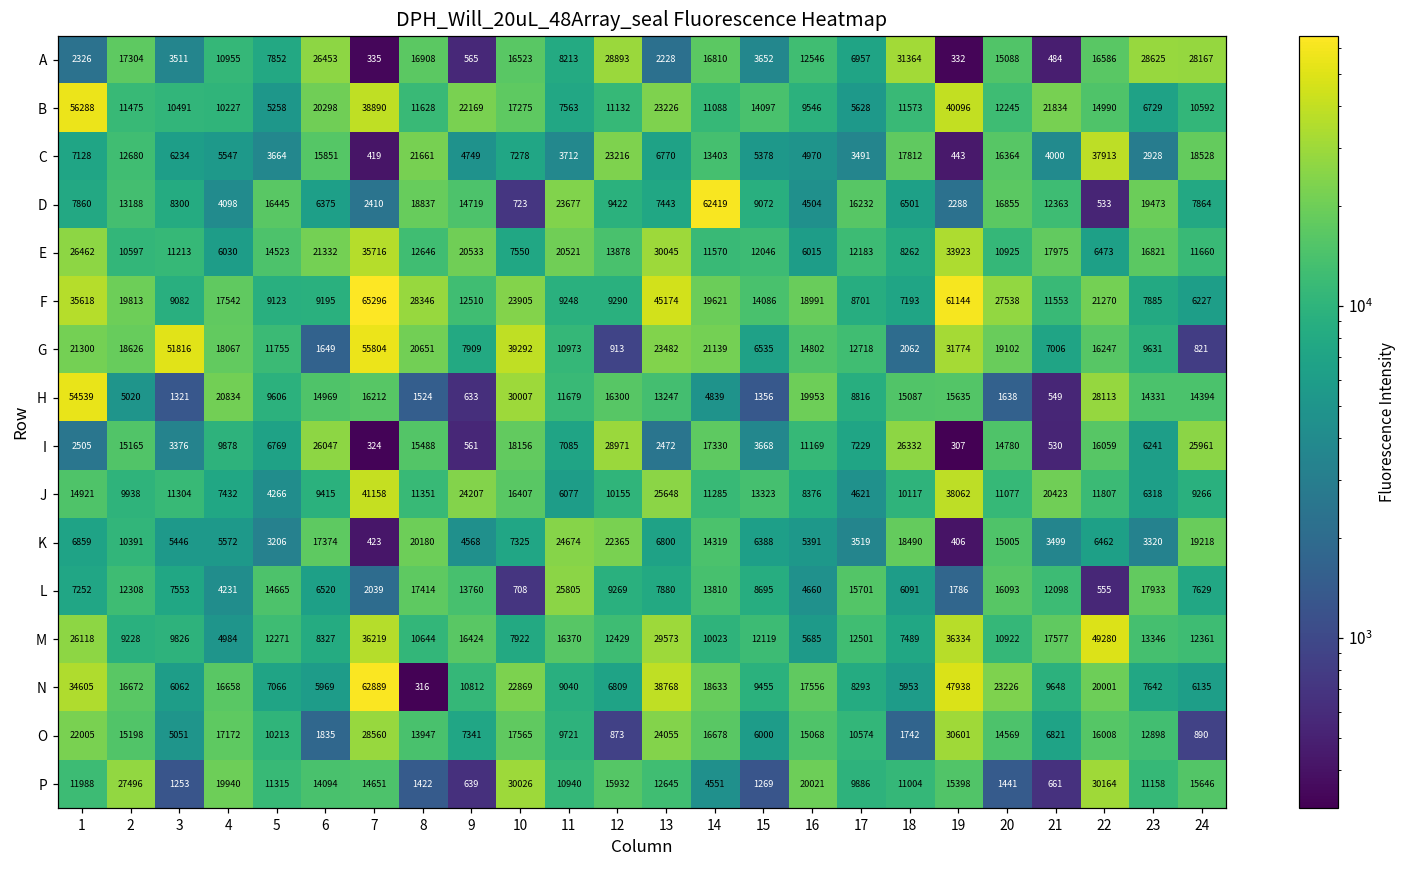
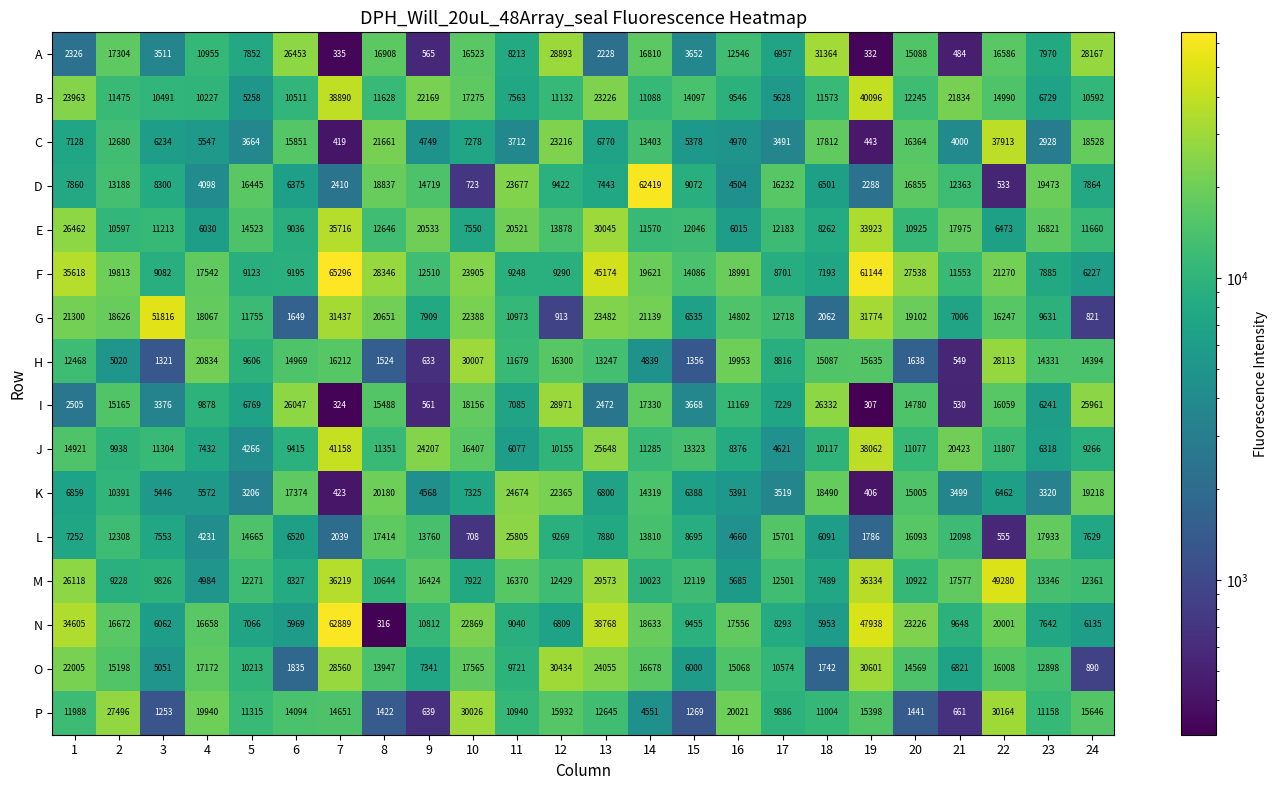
A, 23: 28625 -> 7970
B, 1: 56288 -> 23963
B, 6: 20298 -> 10511
E, 6: 21332 -> 9036
G, 7: 55804 -> 31437
G, 10: 39292 -> 22388
H, 1: 54539 -> 12468
O, 12: 873 -> 30434
